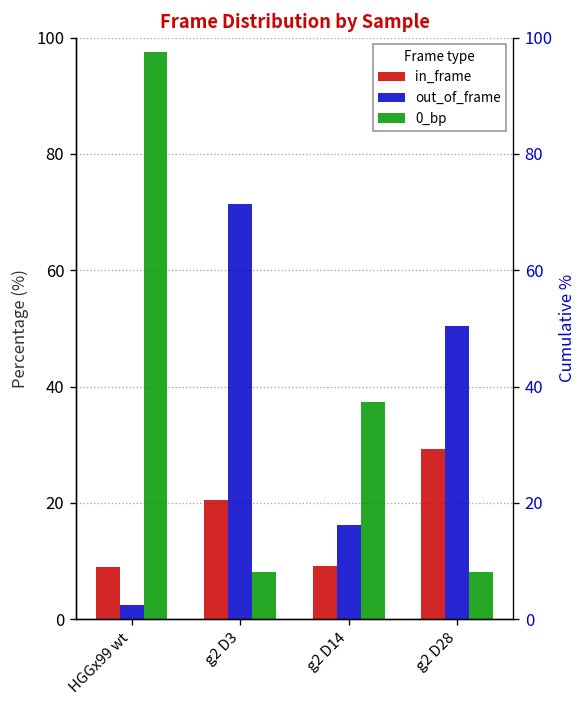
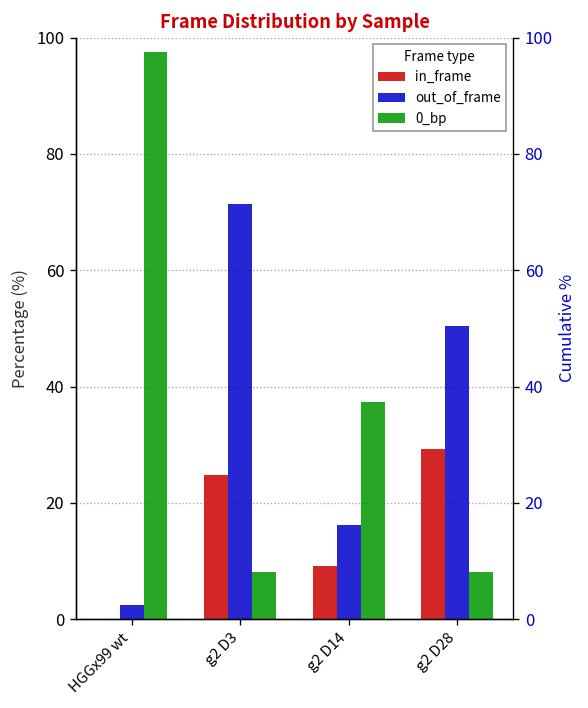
in_frame, HGGx99 wt: 9 -> 0
in_frame, g2 D3: 21 -> 25
